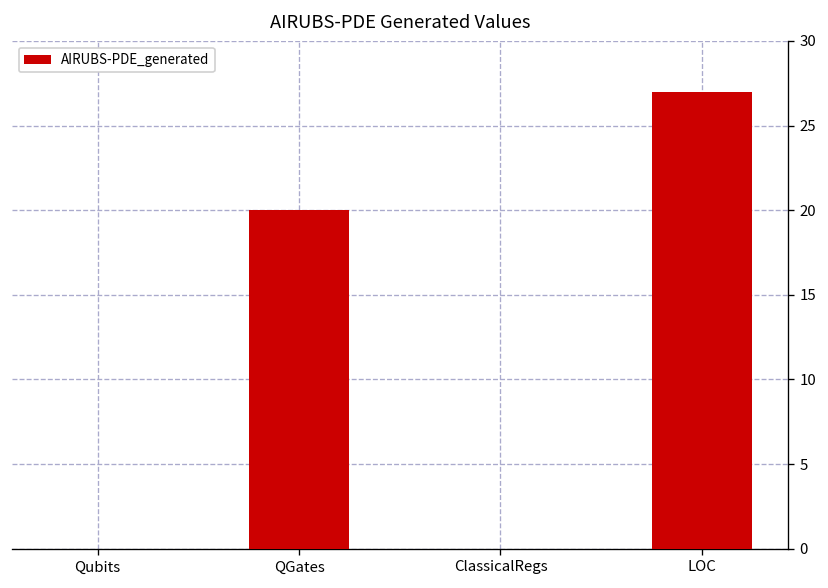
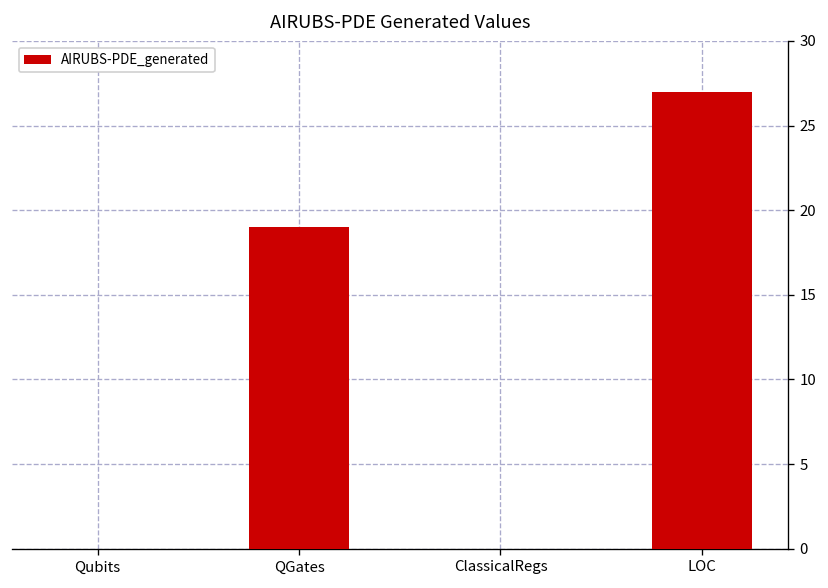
QGates: 20 -> 19
